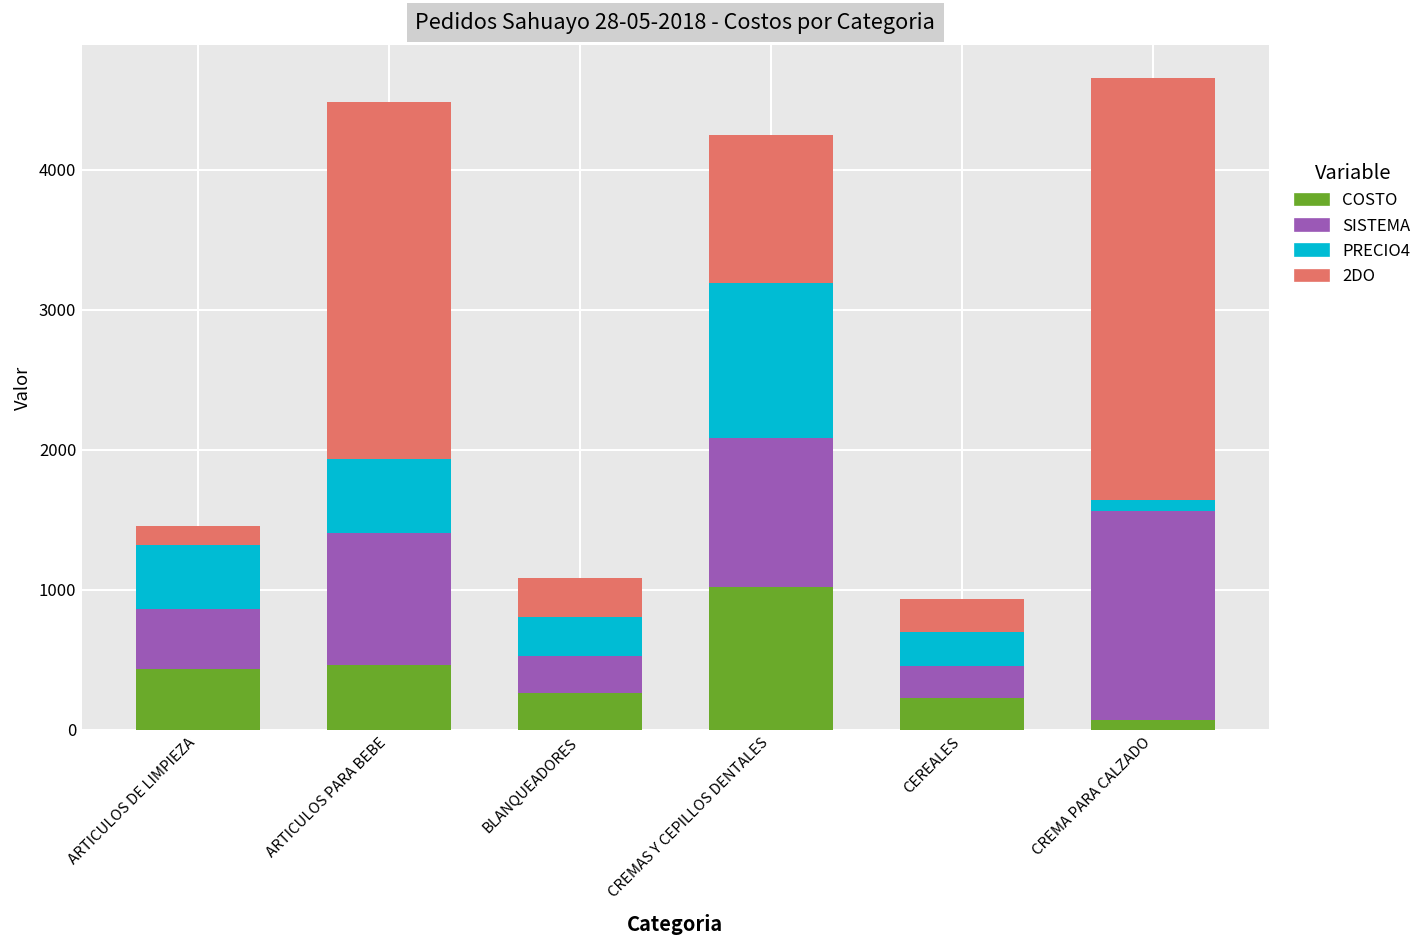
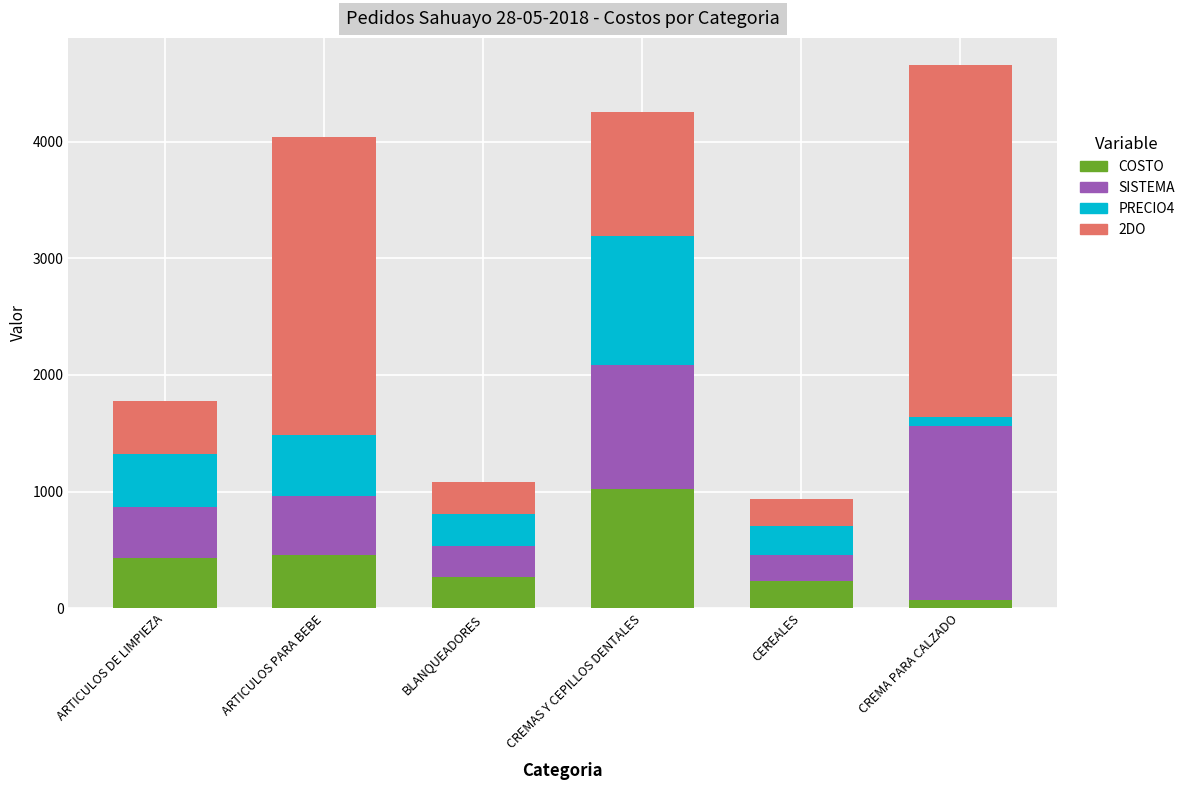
2DO, ARTICULOS DE LIMPIEZA: 130 -> 450
SISTEMA, ARTICULOS PARA BEBE: 950 -> 500
